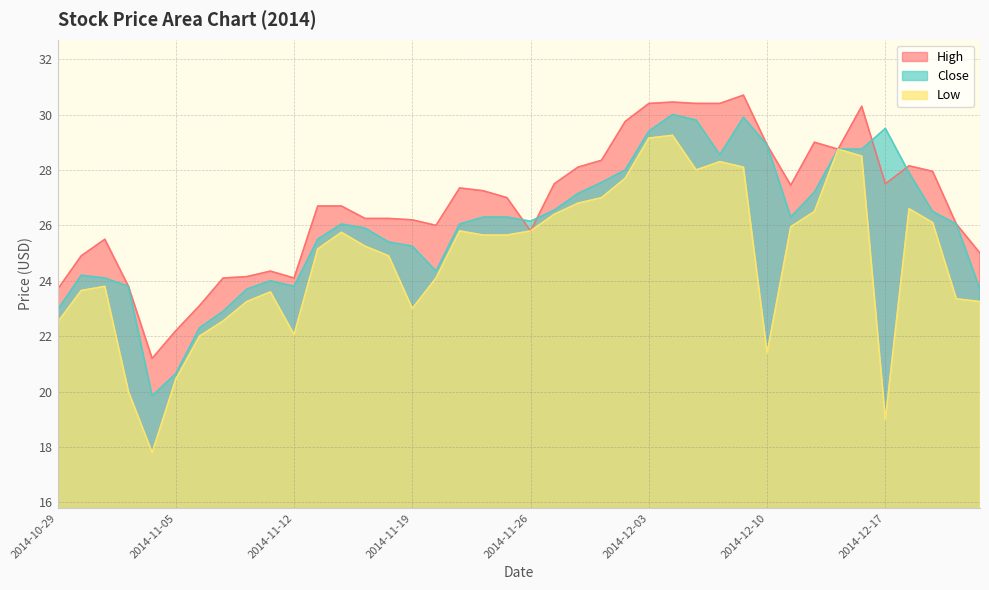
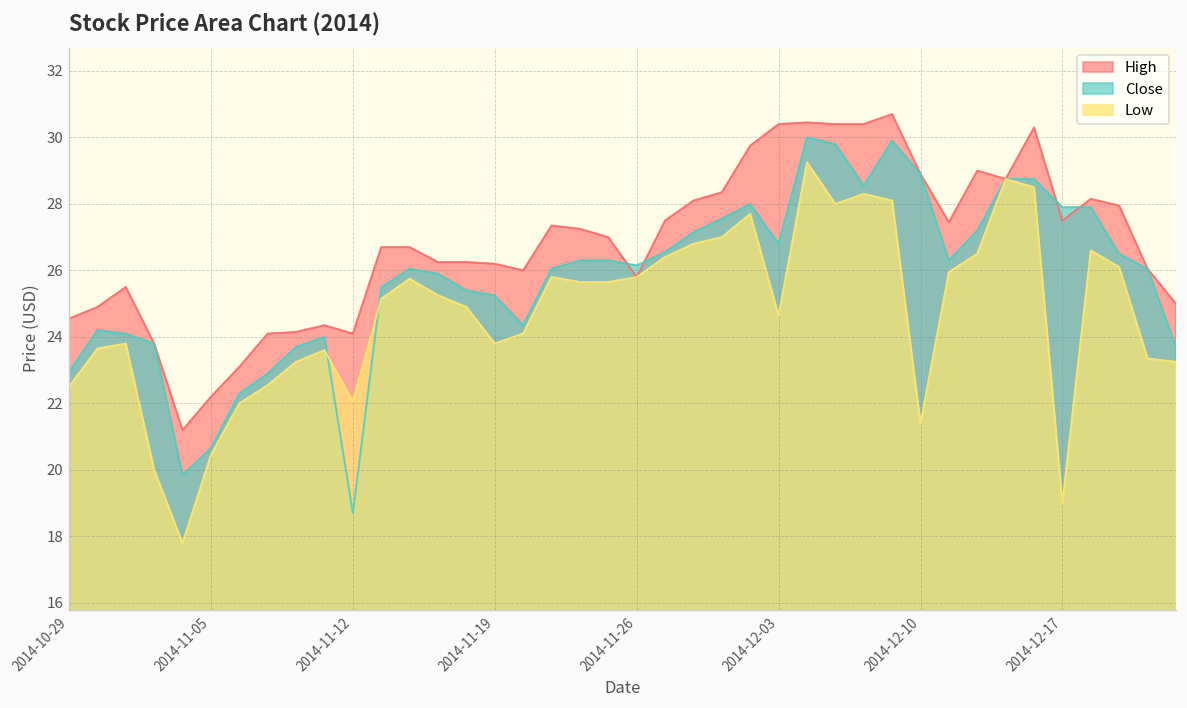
High, 2014-10-29: 23.7 -> 24.6
Close, 2014-11-12: 23.8 -> 18.7
Low, 2014-11-19: 23.0 -> 23.8
Close, 2014-12-03: 29.4 -> 26.8
Low, 2014-12-03: 29.2 -> 24.6
Close, 2014-12-17: 29.5 -> 27.9
